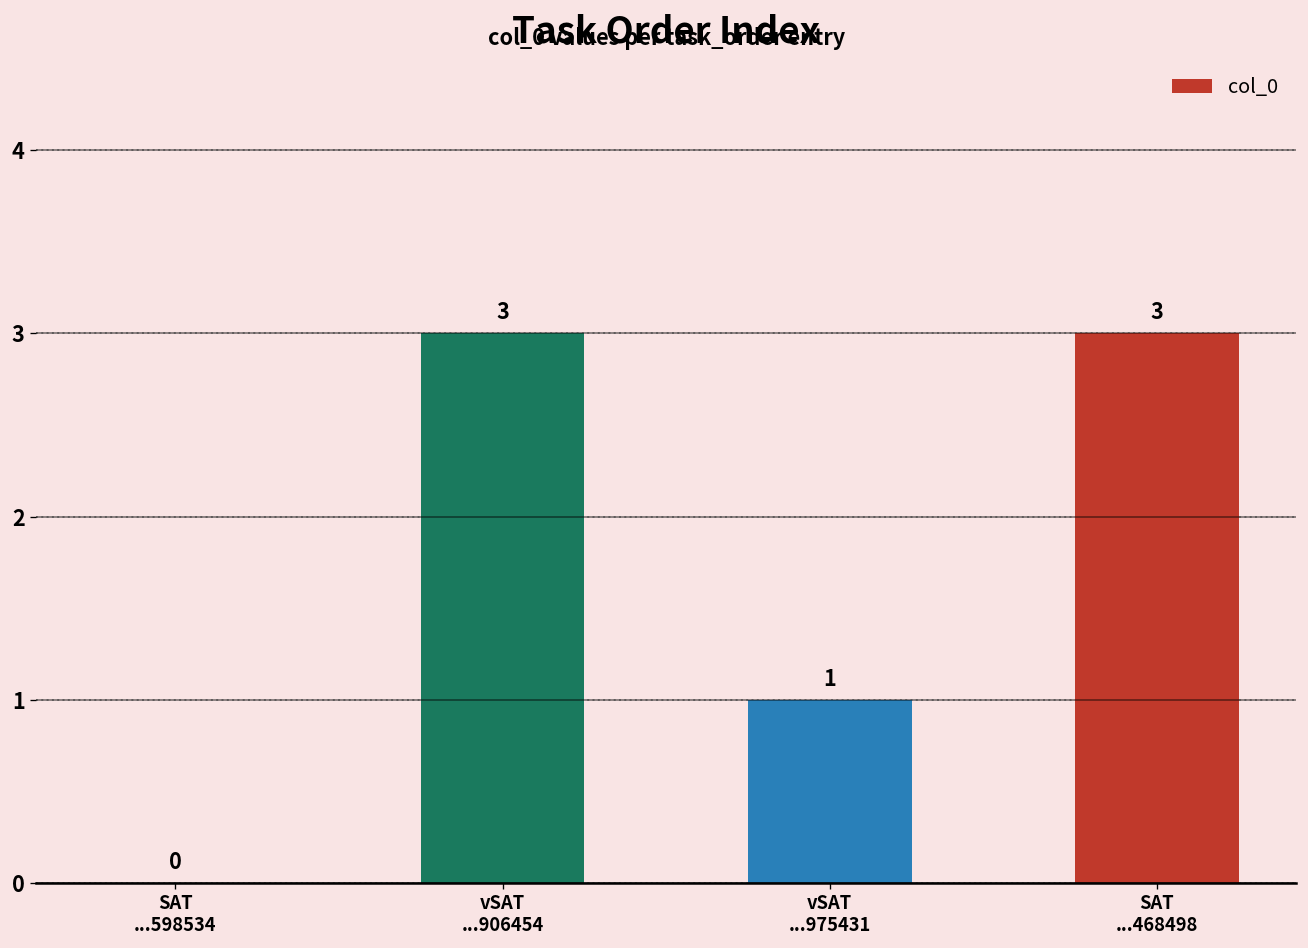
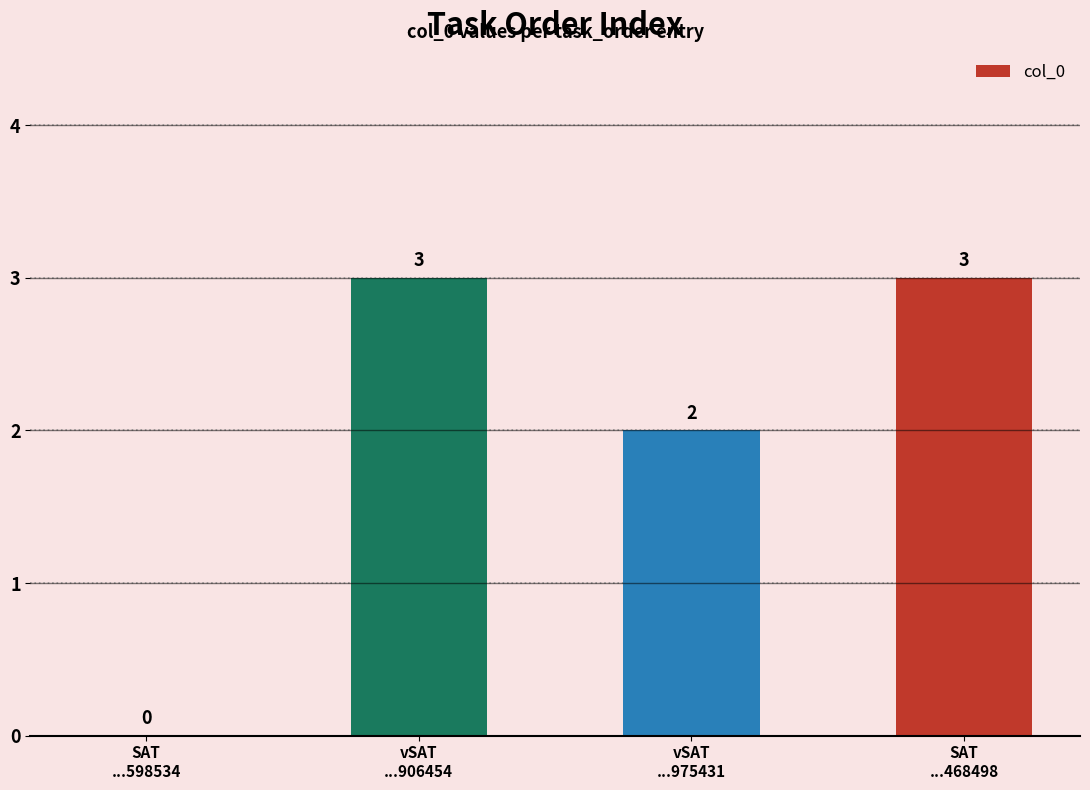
vSAT ...975431: 1 -> 2
